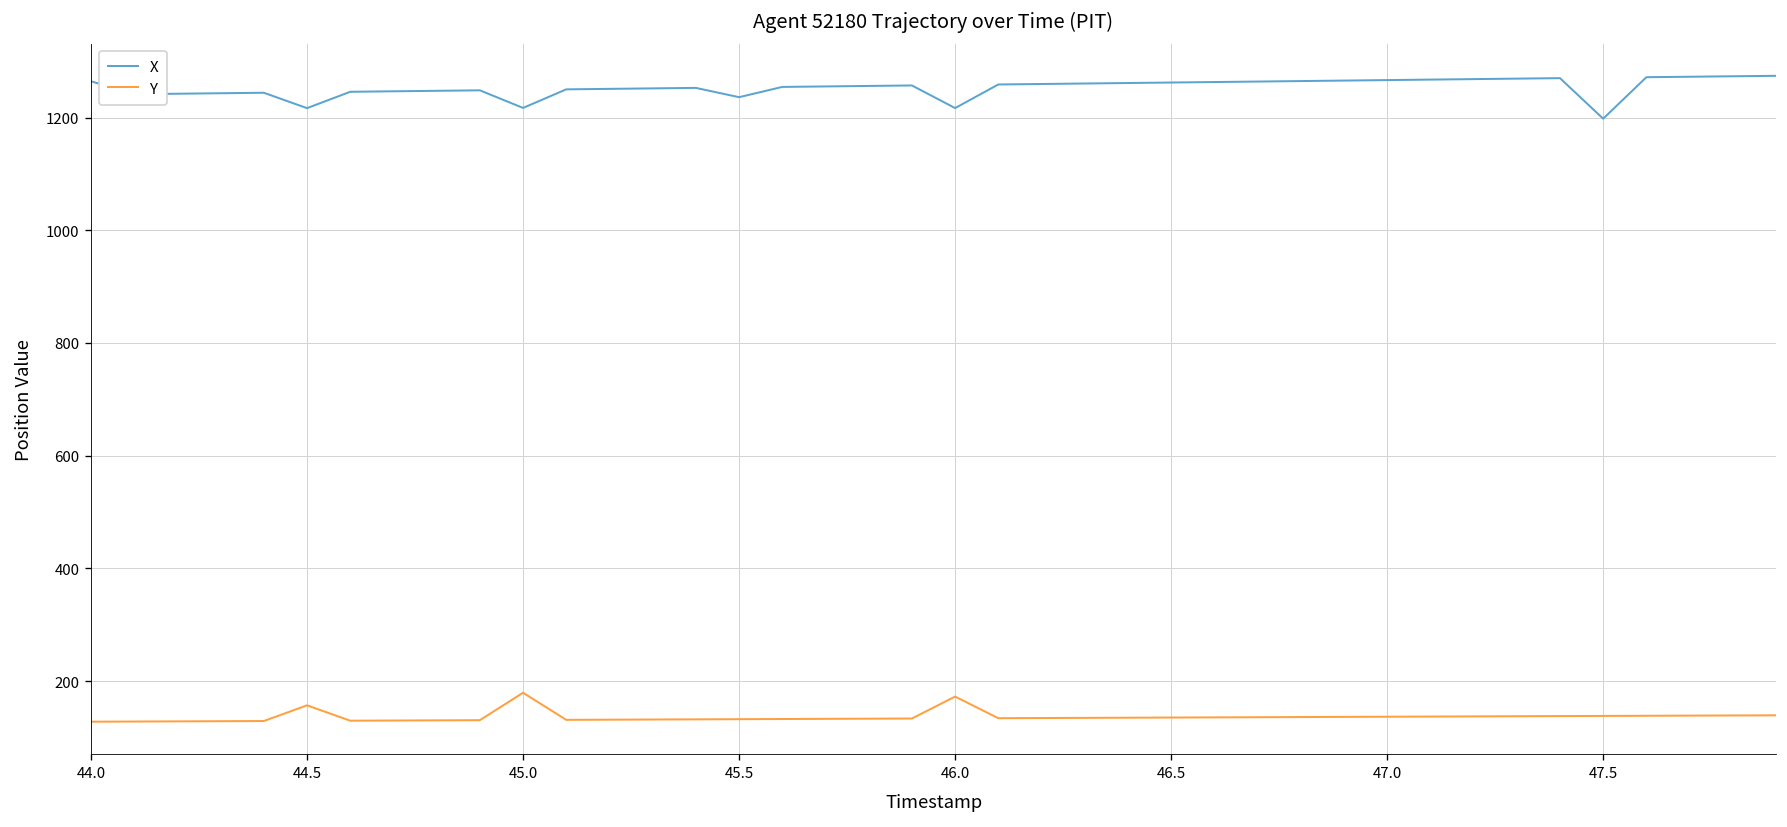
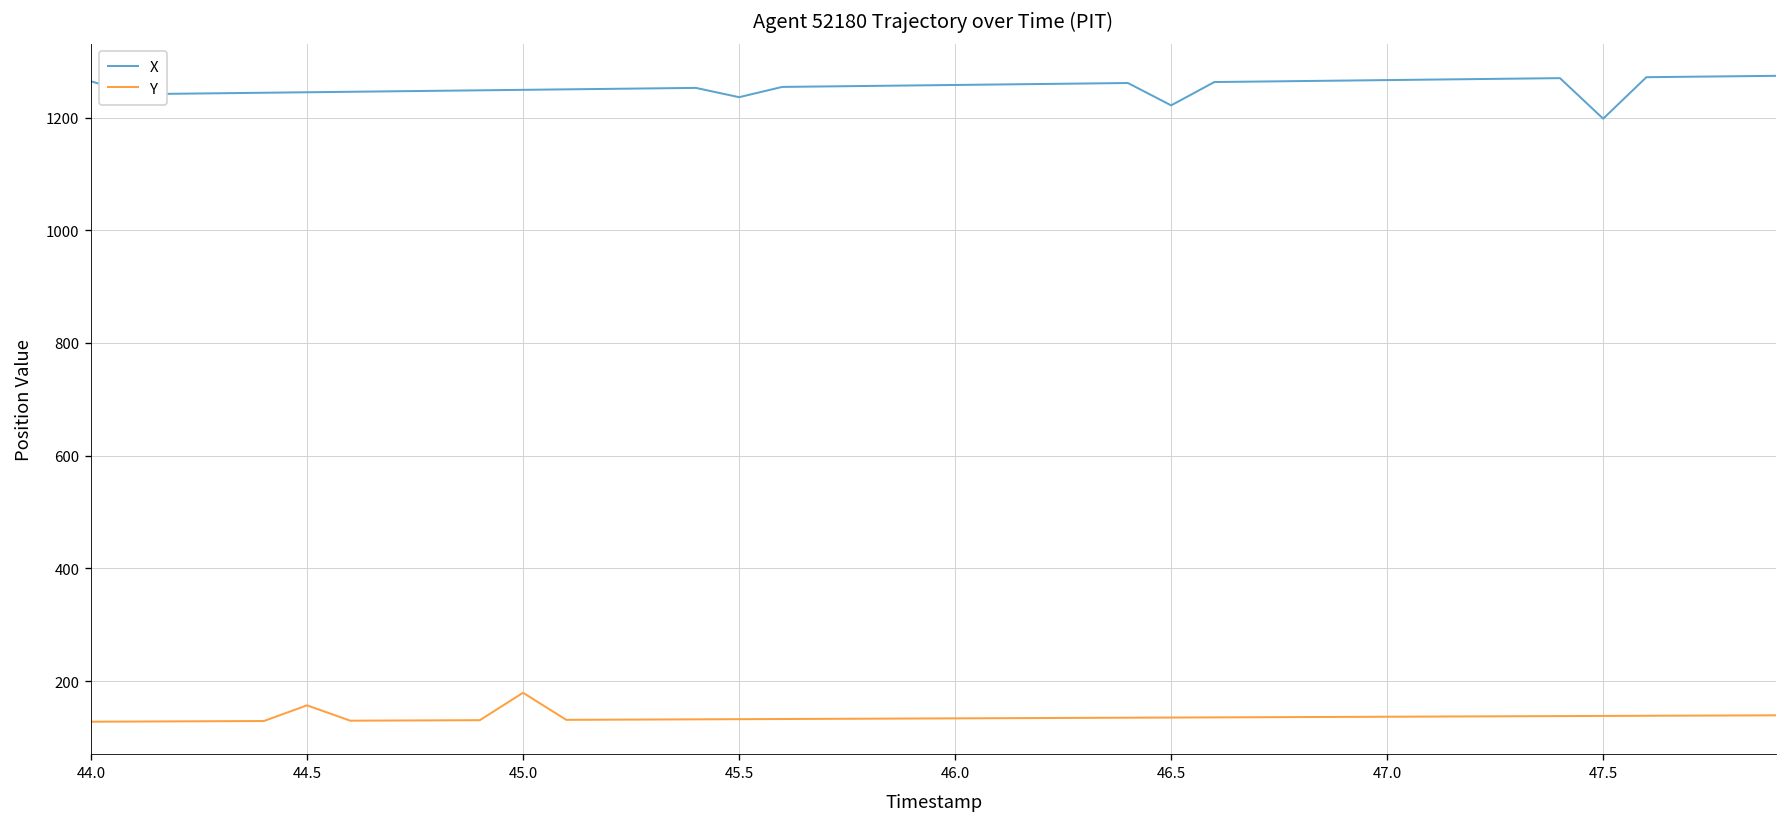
X, 44.5: 1220 -> 1240
X, 45.0: 1220 -> 1250
X, 46.0: 1220 -> 1260
Y, 46.0: 170 -> 130
X, 46.5: 1260 -> 1220
